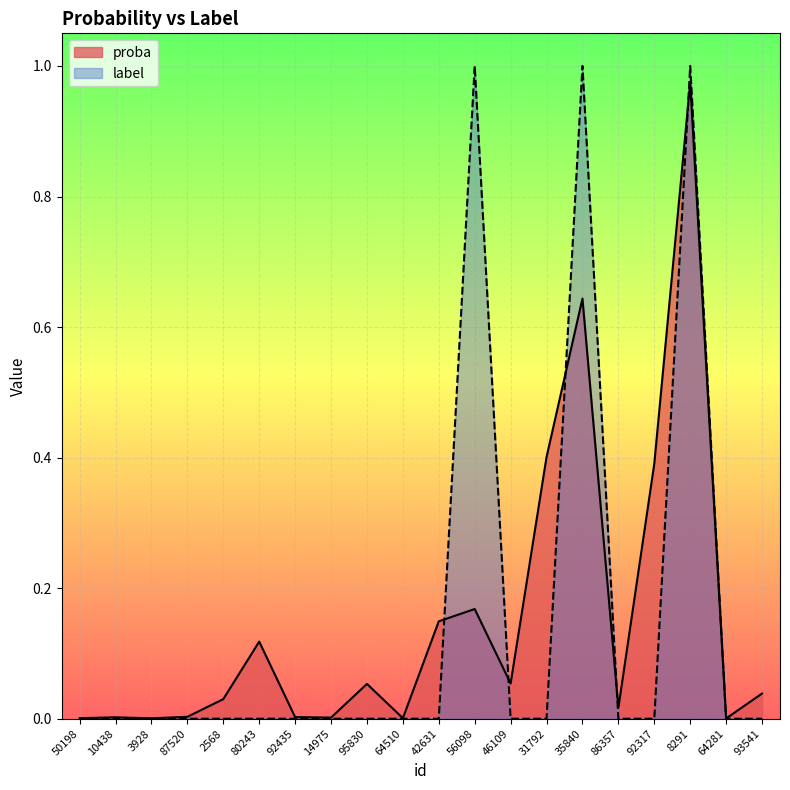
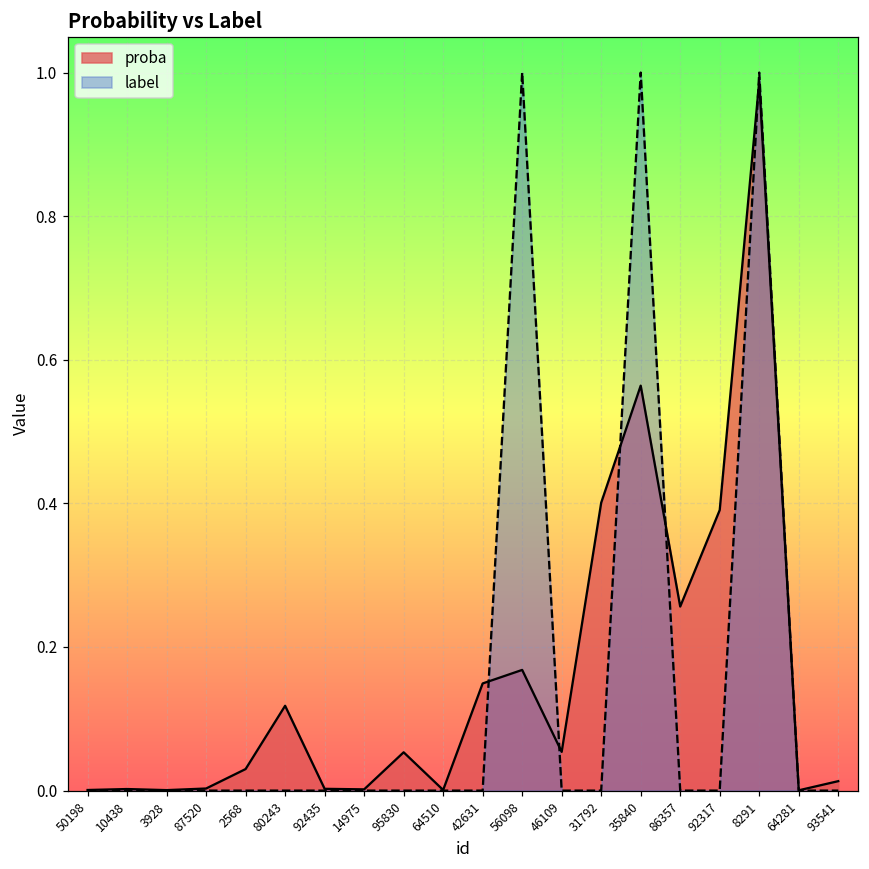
proba, 35840: 0.64 -> 0.56
proba, 86357: 0.02 -> 0.26
proba, 8291: 0.97 -> 0.99
proba, 93541: 0.04 -> 0.01
